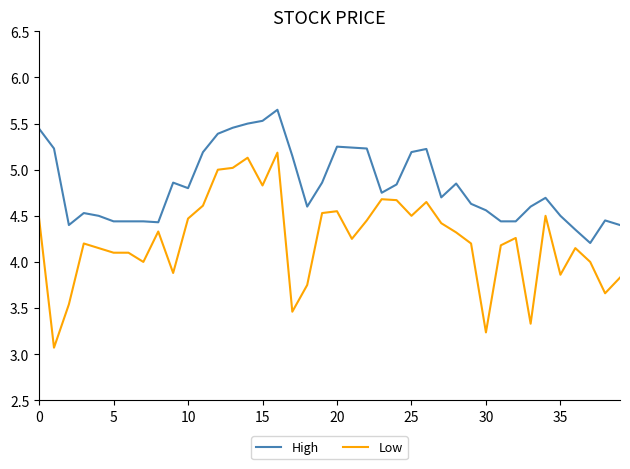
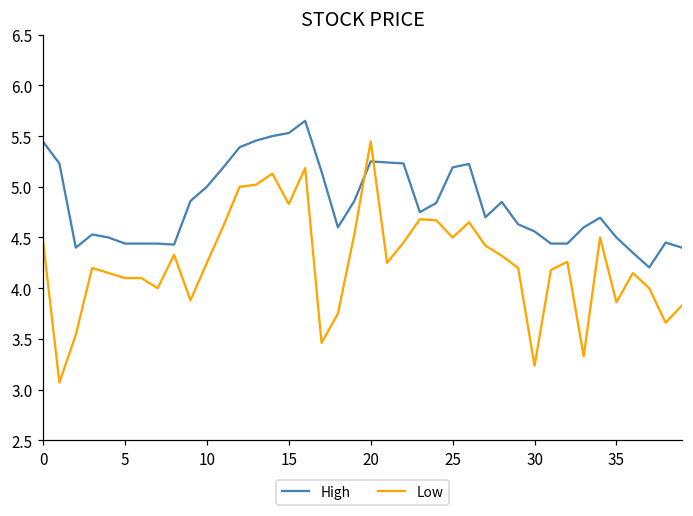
High, 10: 4.8 -> 5.0
Low, 10: 4.5 -> 4.3
Low, 20: 4.6 -> 5.4
